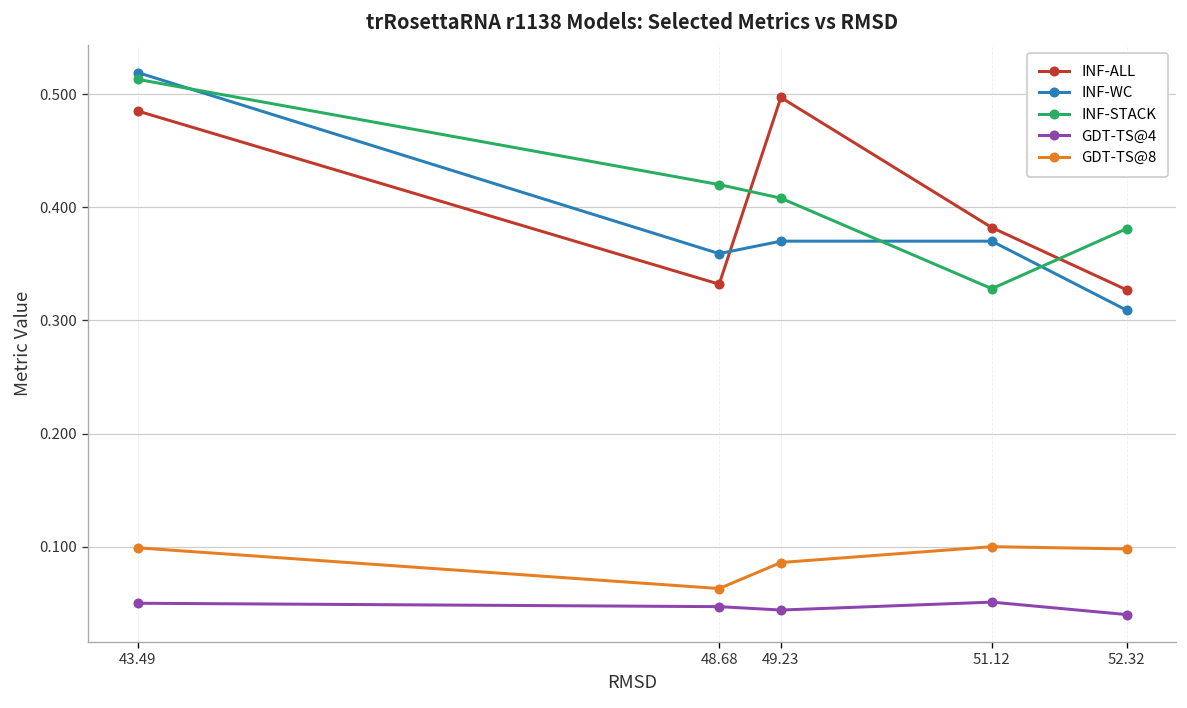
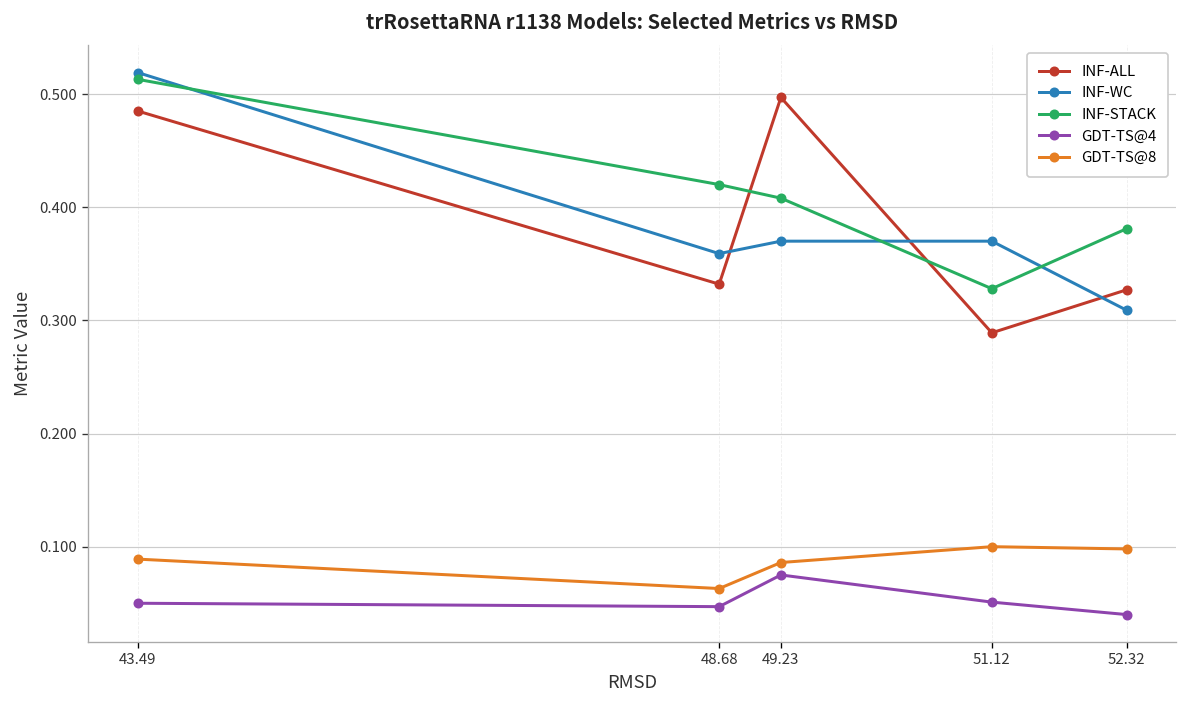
GDT-TS@8, 43.49: 0.10 -> 0.09
GDT-TS@4, 49.23: 0.04 -> 0.08
INF-ALL, 51.12: 0.38 -> 0.29
